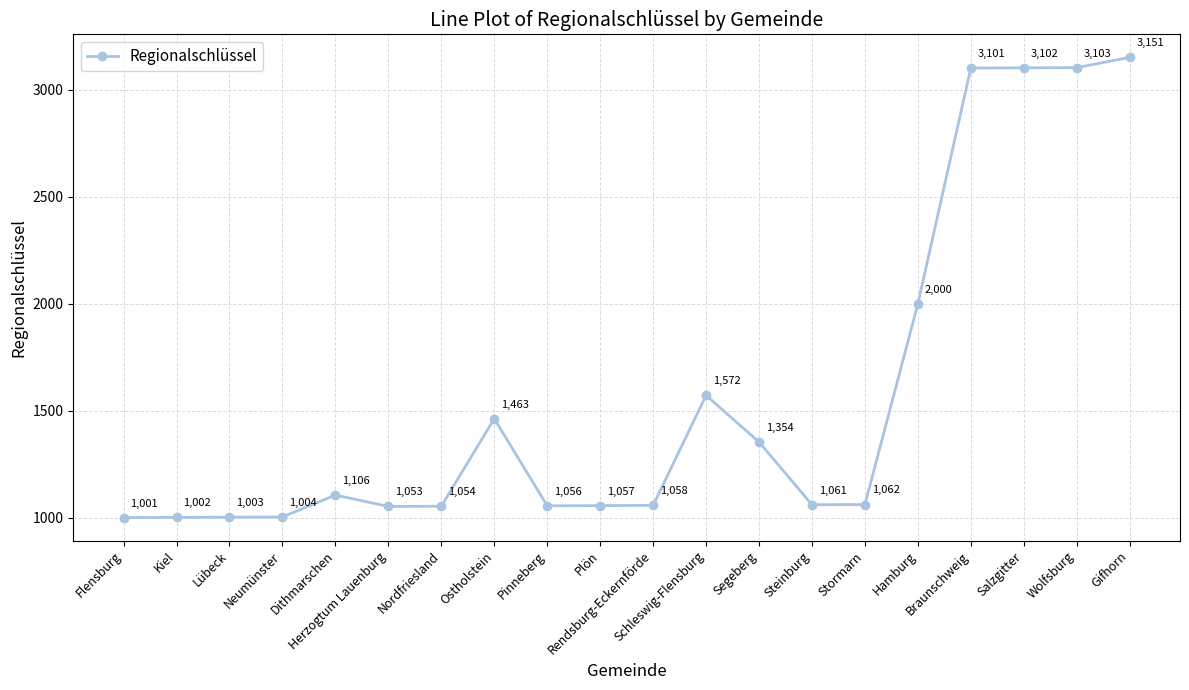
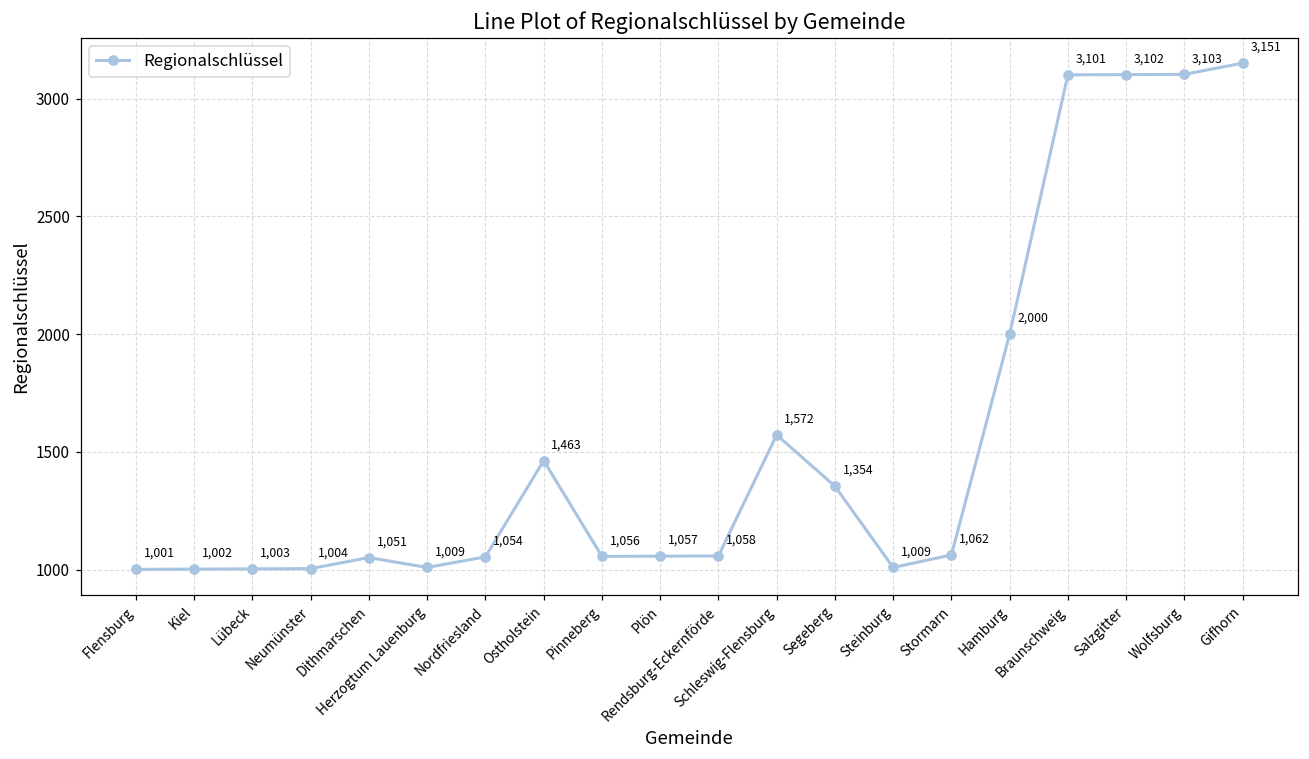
Dithmarschen: 1,106 -> 1,051
Herzogtum Lauenburg: 1,053 -> 1,009
Steinburg: 1,061 -> 1,009
